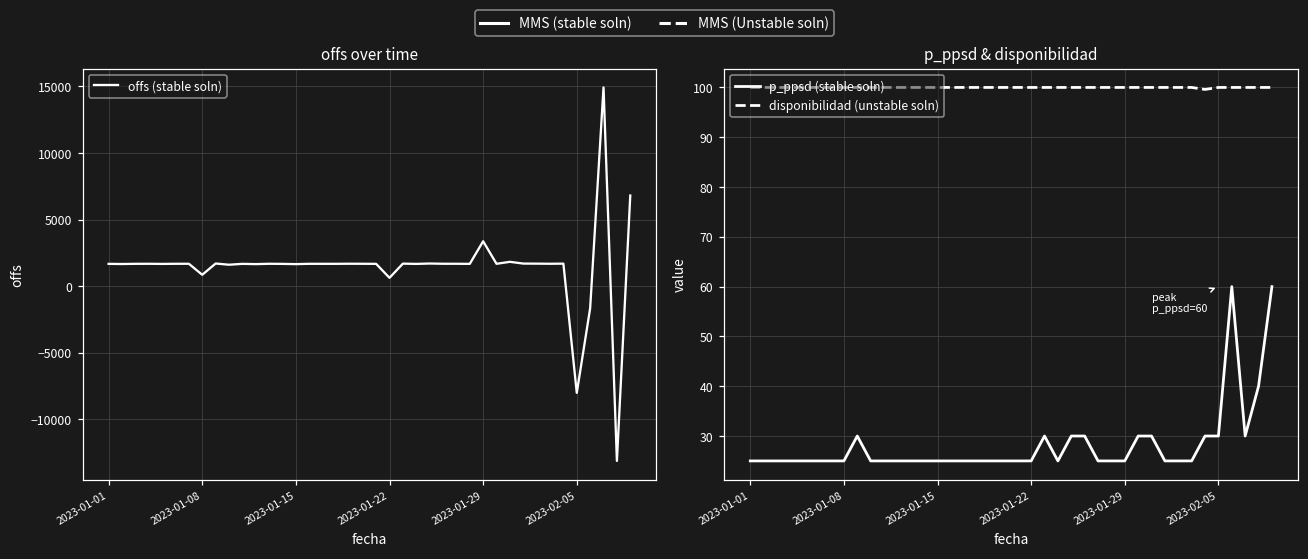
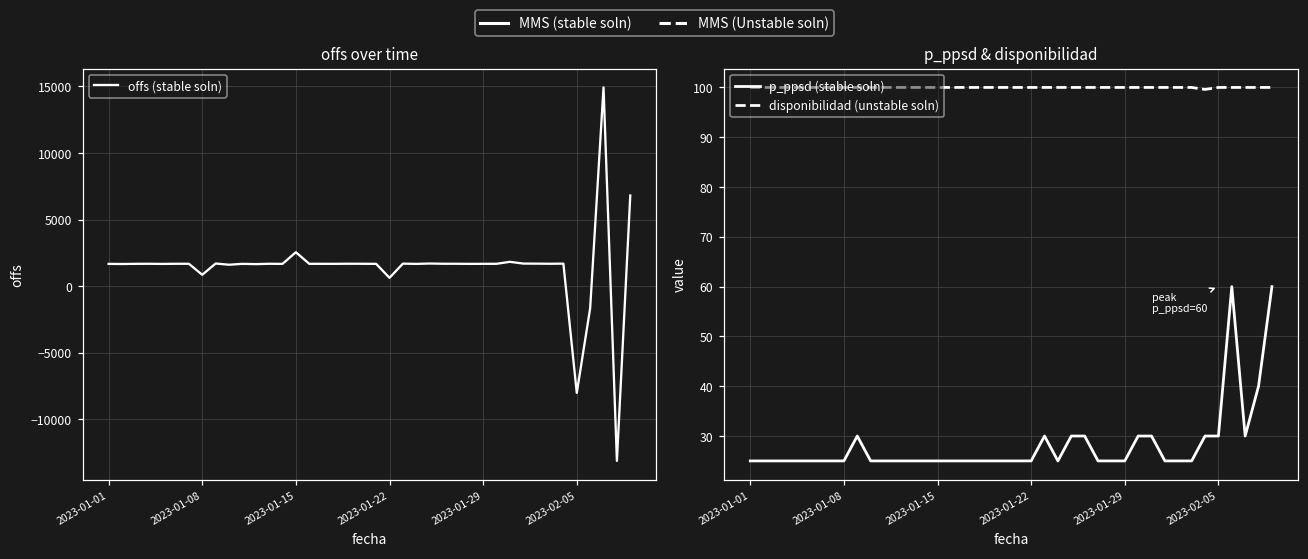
offs over time, 2023-01-15: 1700 -> 2600
offs over time, 2023-01-29: 3400 -> 1700
